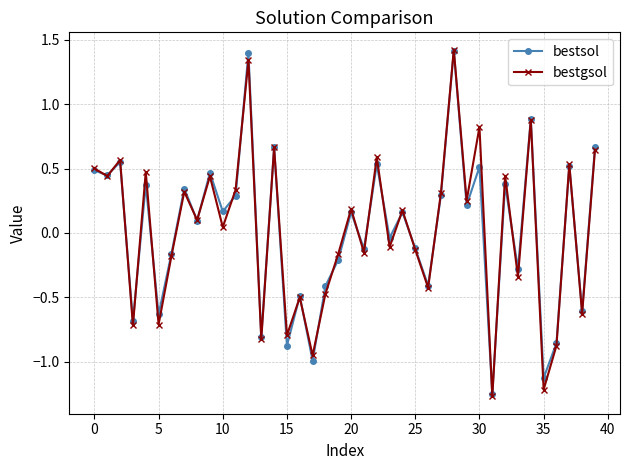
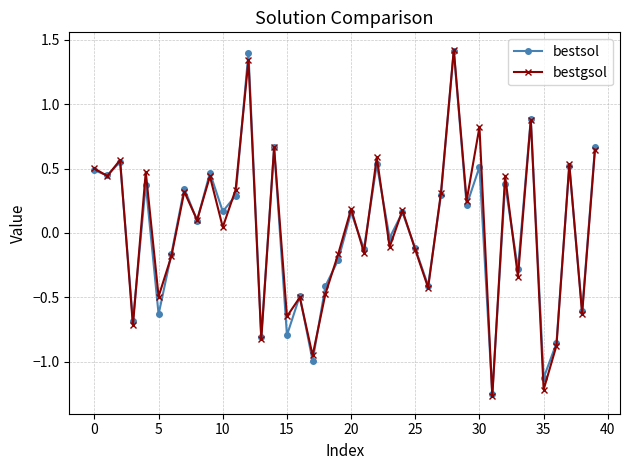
bestgsol, 5: -0.71 -> -0.49
bestsol, 15: -0.87 -> -0.79
bestgsol, 15: -0.79 -> -0.65
